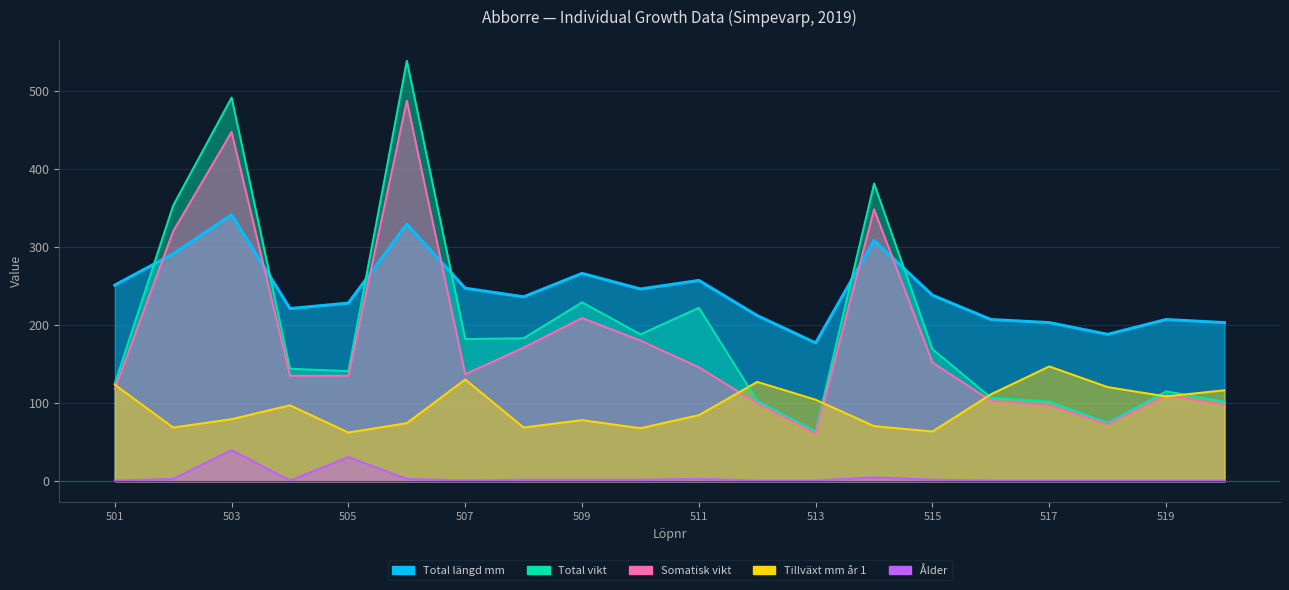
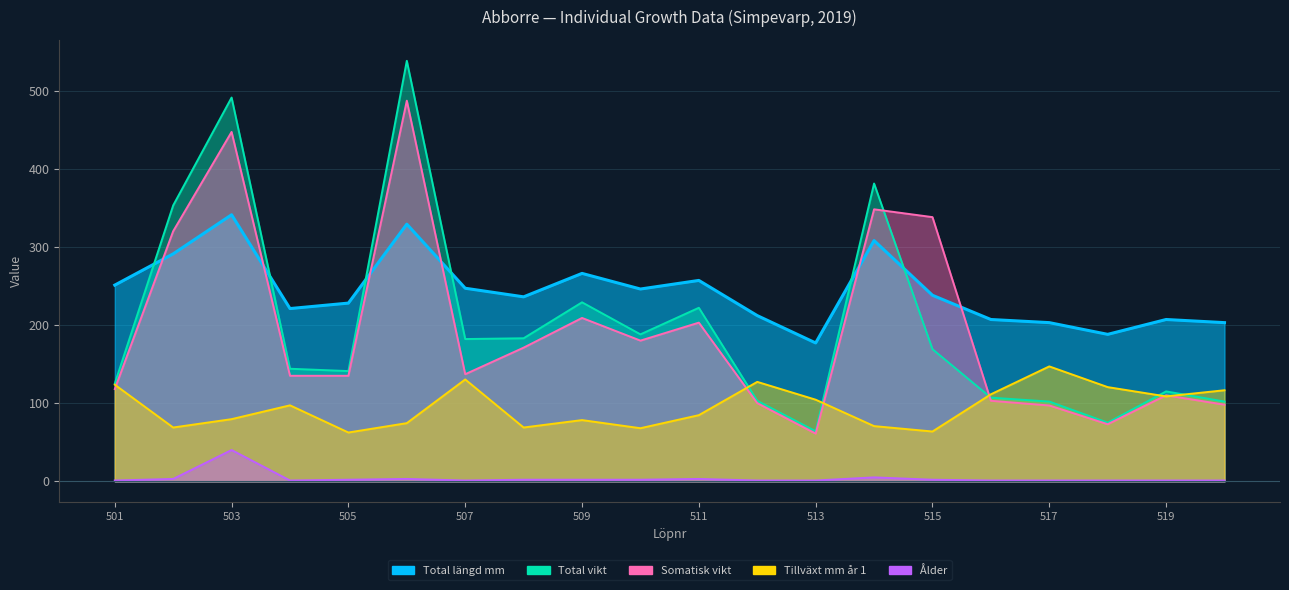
Ålder, 505: 30 -> 0
Somatisk vikt, 511: 150 -> 200
Somatisk vikt, 515: 150 -> 340
